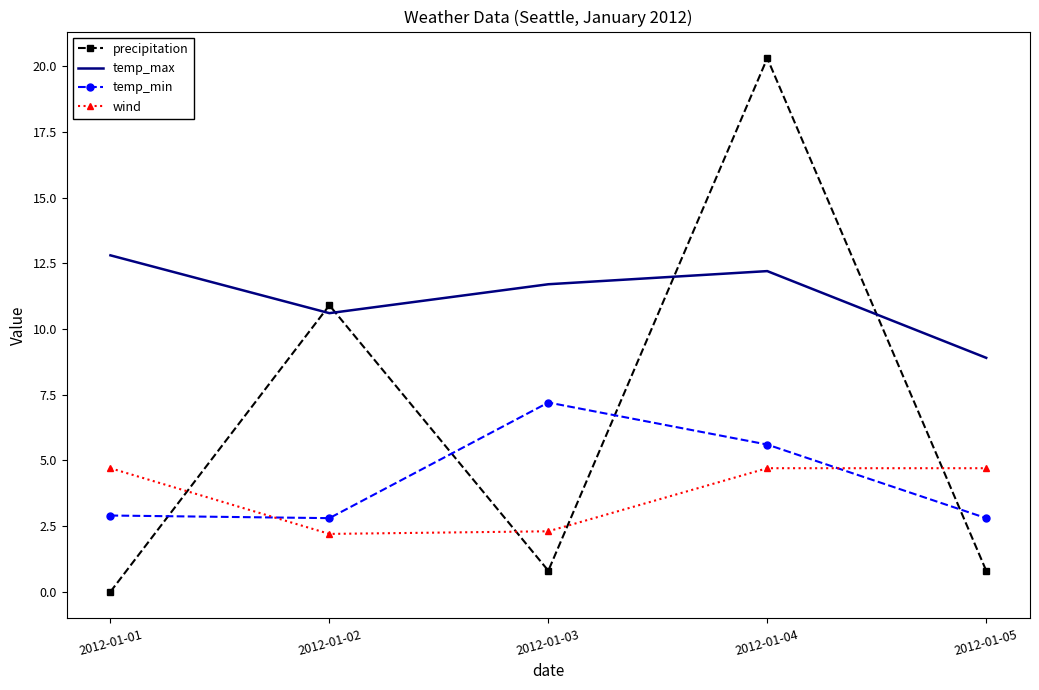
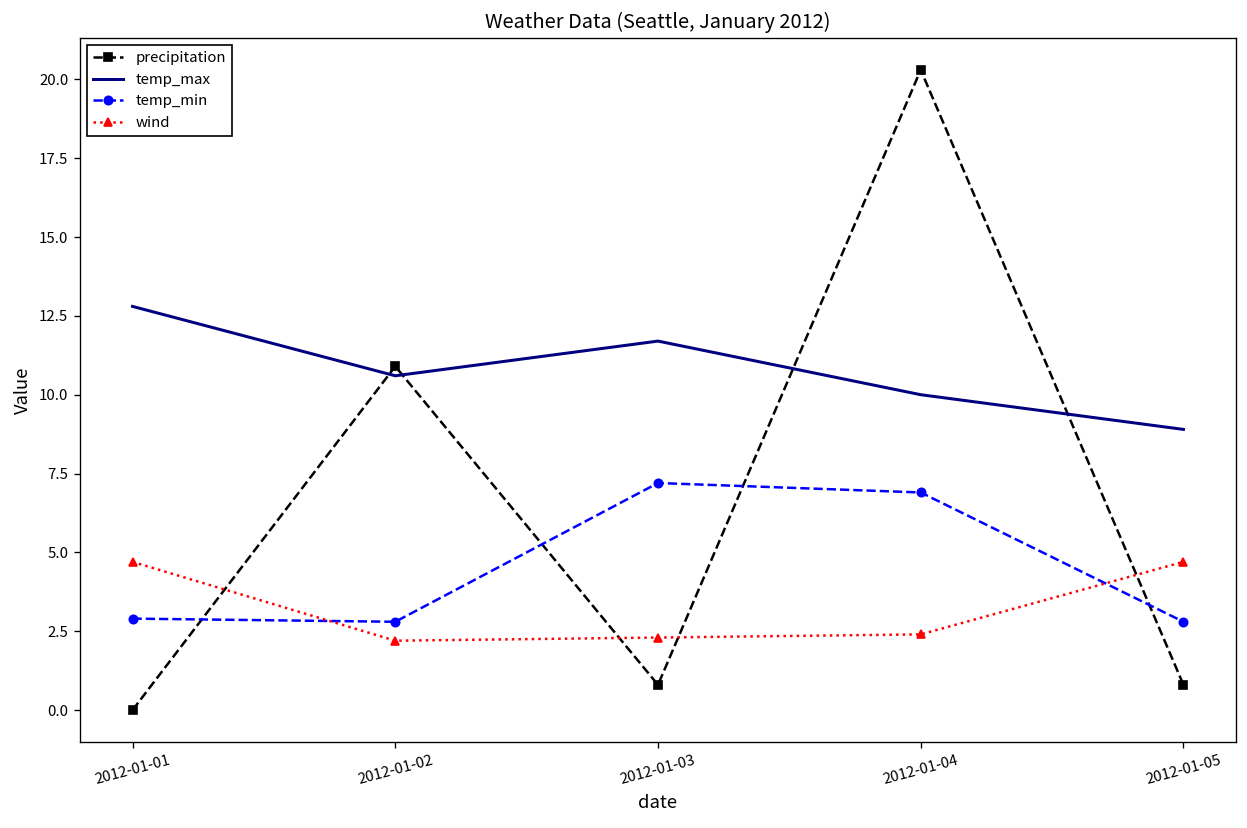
temp_max, 2012-01-04: 12.2 -> 10.0
temp_min, 2012-01-04: 5.6 -> 6.9
wind, 2012-01-04: 4.7 -> 2.4
